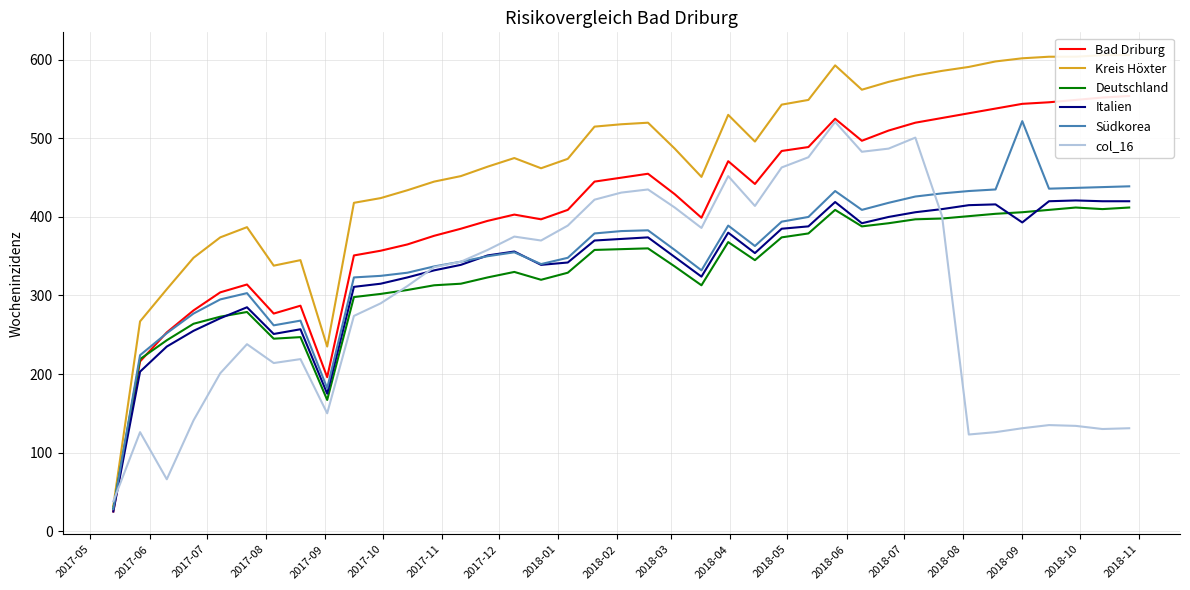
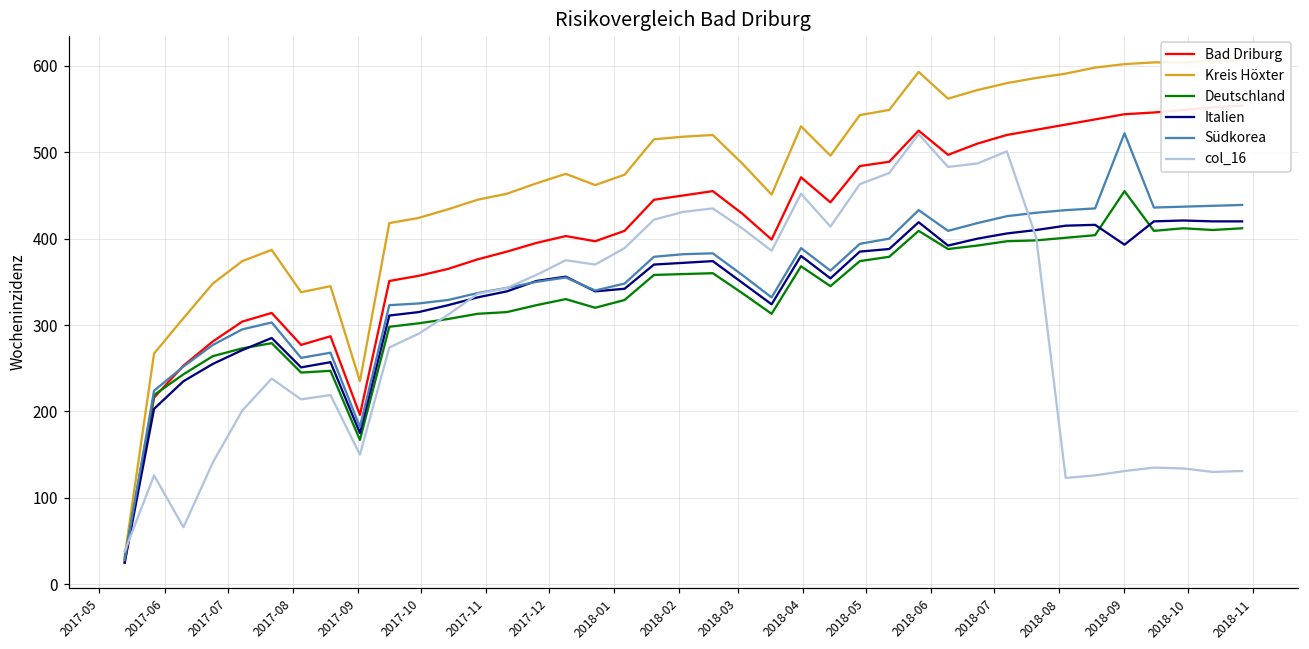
Deutschland, 2018-09: 410 -> 460
